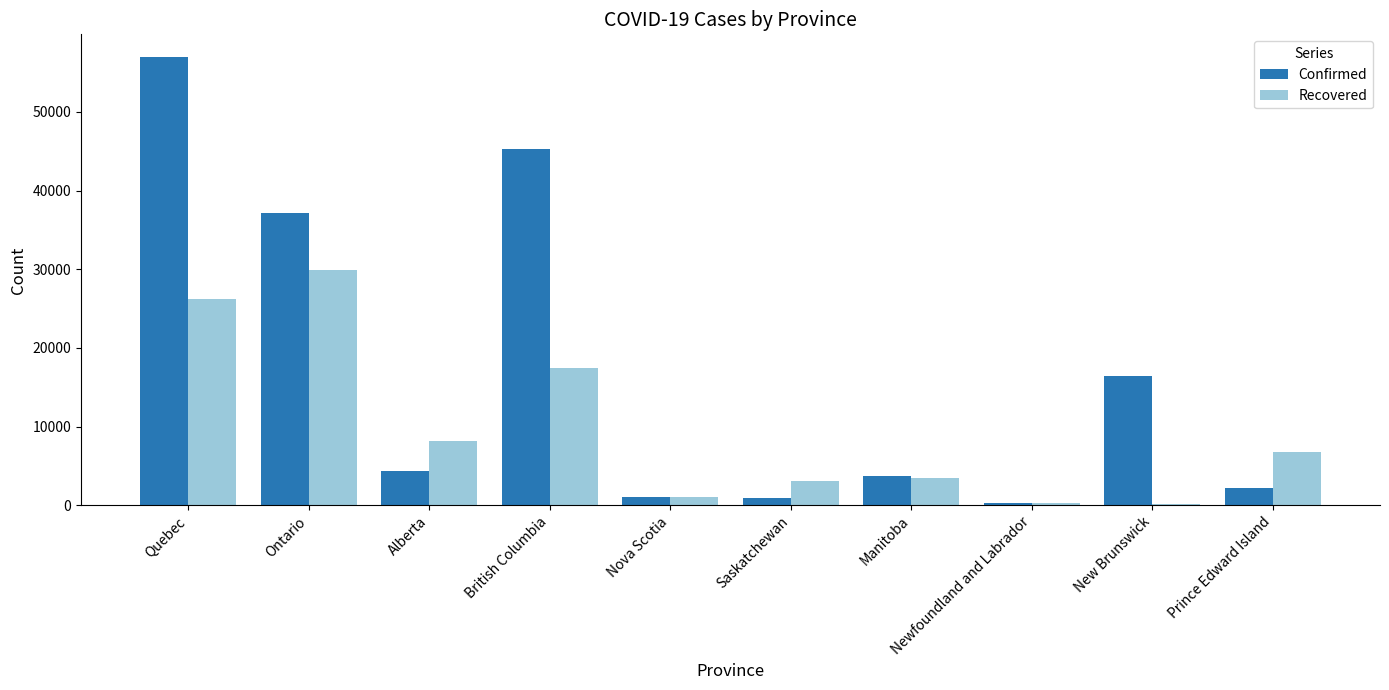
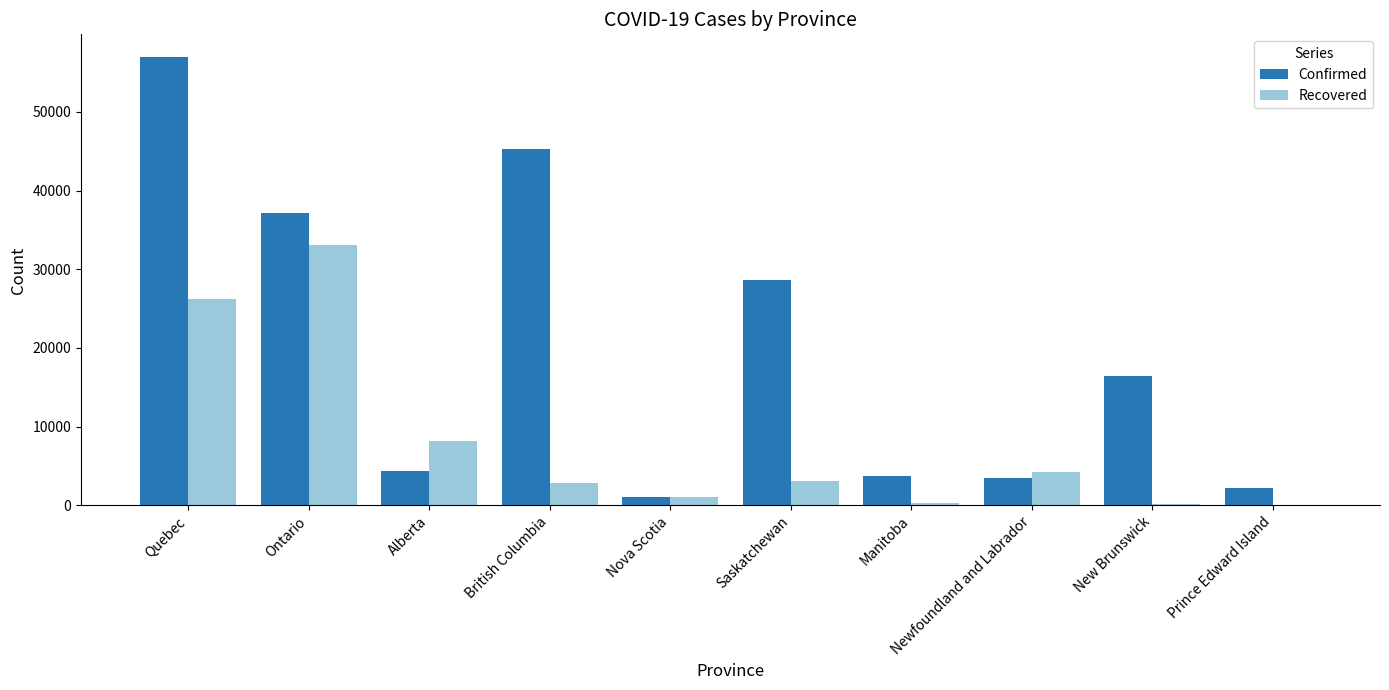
Recovered, Ontario: 30000 -> 33000
Recovered, British Columbia: 17000 -> 3000
Confirmed, Saskatchewan: 1000 -> 29000
Recovered, Manitoba: 4000 -> 0
Confirmed, Newfoundland and Labrador: 0 -> 4000
Recovered, Newfoundland and Labrador: 0 -> 4000
Recovered, Prince Edward Island: 7000 -> 0
